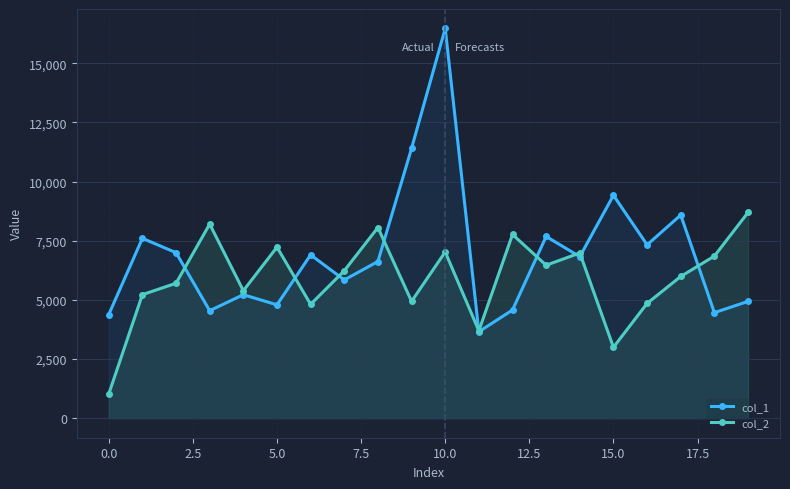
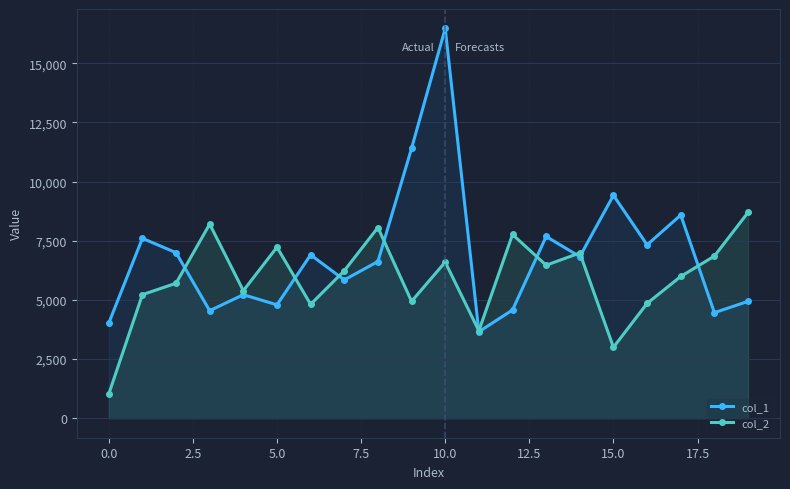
col_1, 0.0: 4,400 -> 4,000
col_2, 10.0: 7,000 -> 6,600
